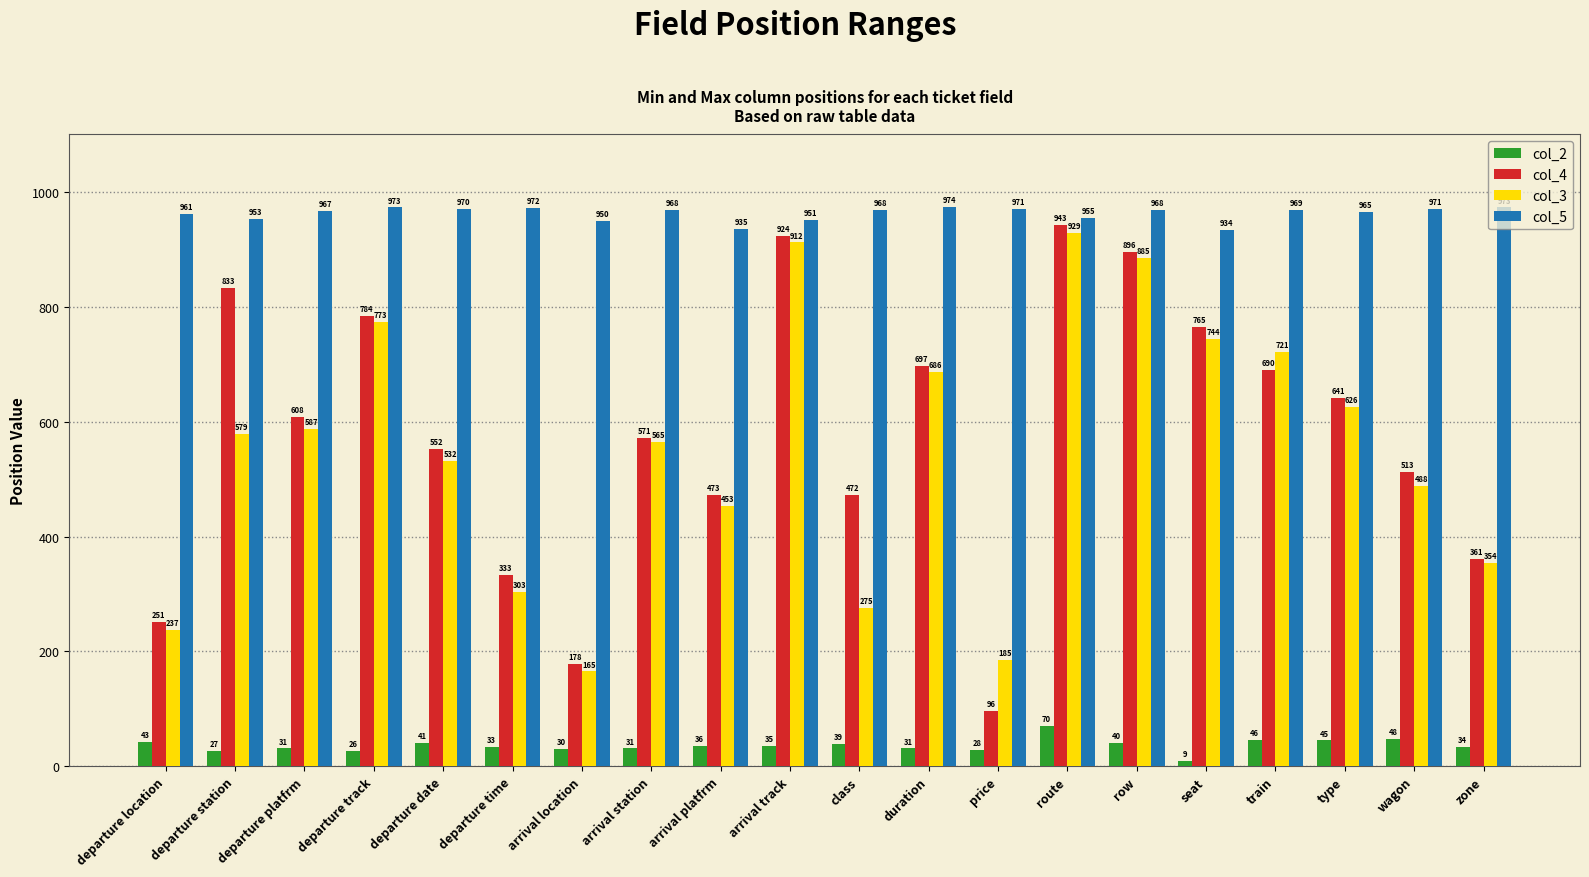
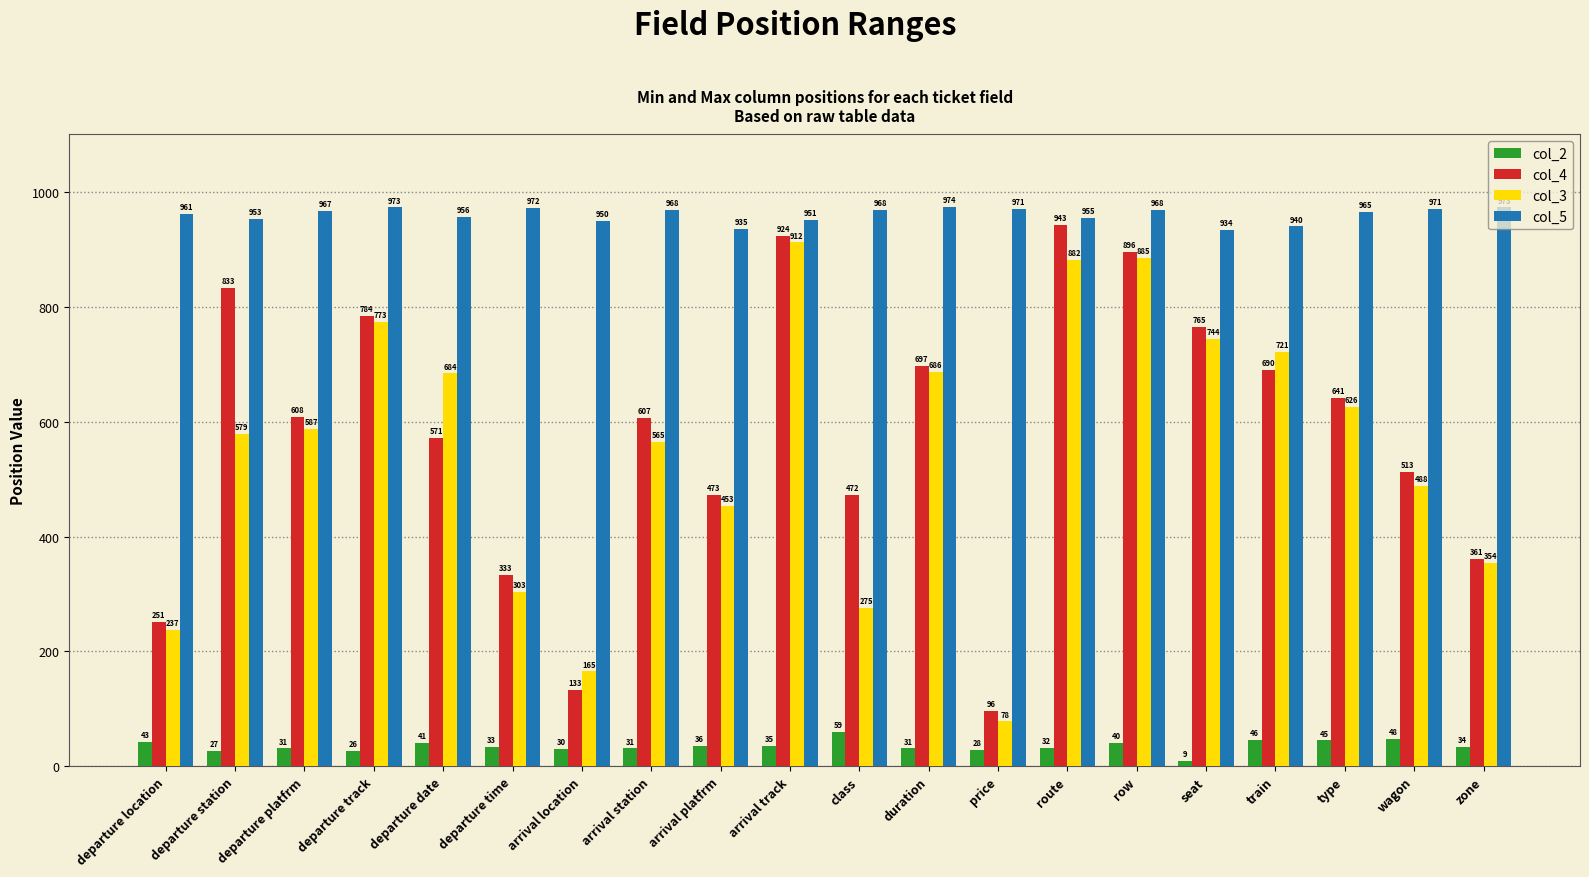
col_4, departure date: 552 -> 571
col_3, departure date: 532 -> 684
col_5, departure date: 970 -> 956
col_4, arrival location: 178 -> 133
col_4, arrival station: 571 -> 607
col_2, class: 39 -> 59
col_3, price: 185 -> 78
col_2, route: 70 -> 32
col_3, route: 929 -> 882
col_5, train: 969 -> 940
